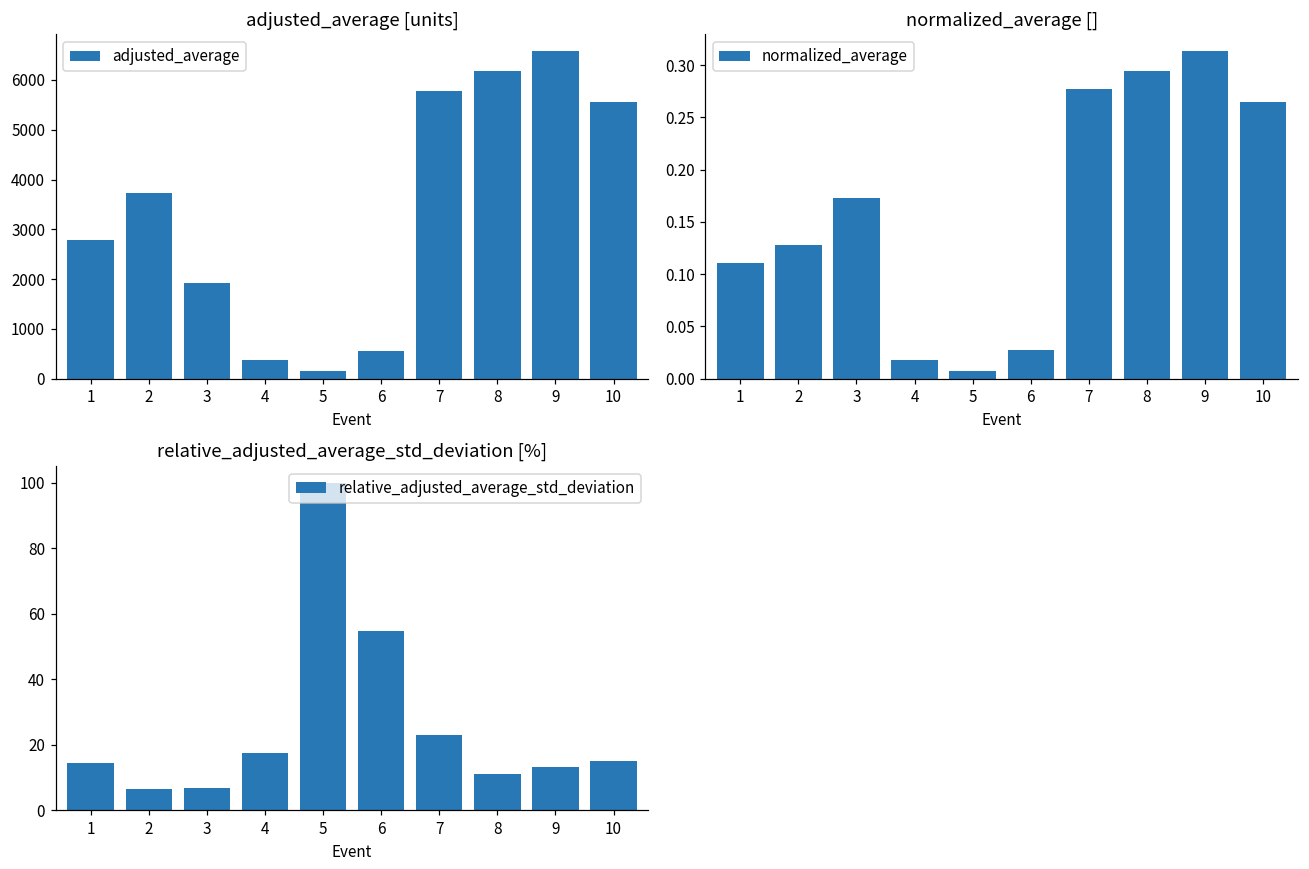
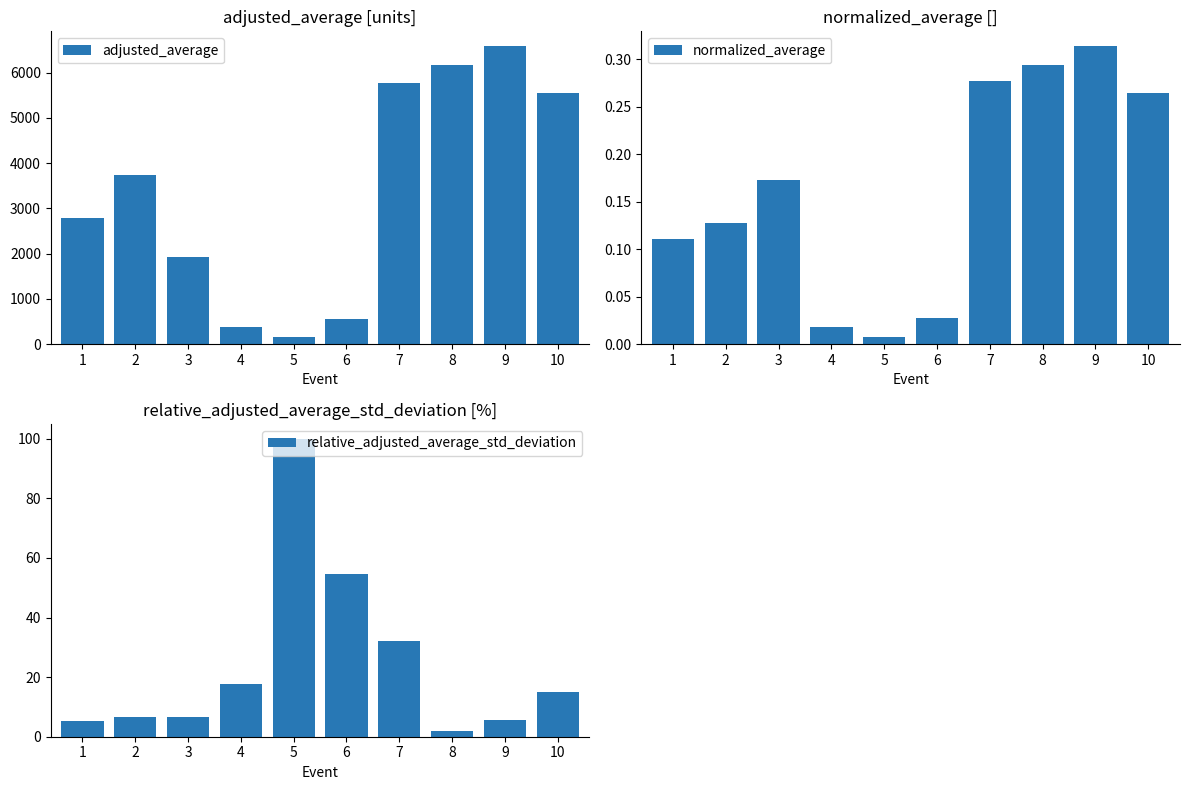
relative_adjusted_average_std_deviation [%], 1: 15 -> 5
relative_adjusted_average_std_deviation [%], 7: 23 -> 32
relative_adjusted_average_std_deviation [%], 8: 11 -> 2
relative_adjusted_average_std_deviation [%], 9: 13 -> 6
